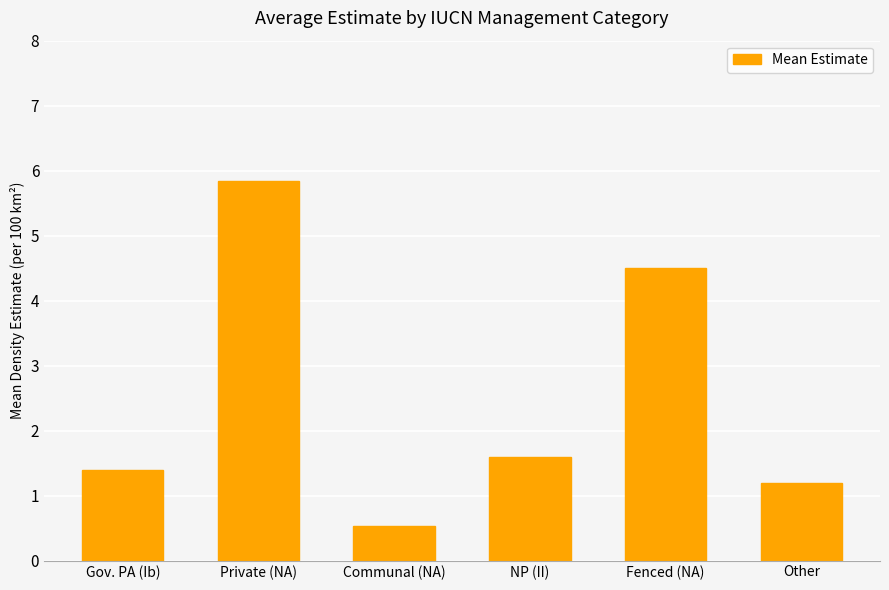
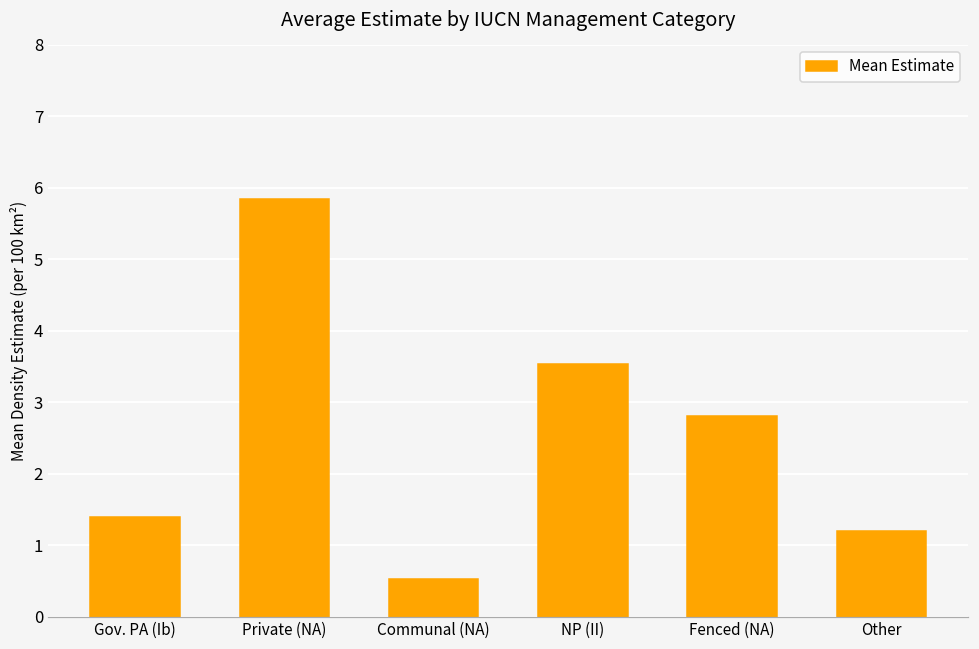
NP (II): 1.6 -> 3.5
Fenced (NA): 4.5 -> 2.8
